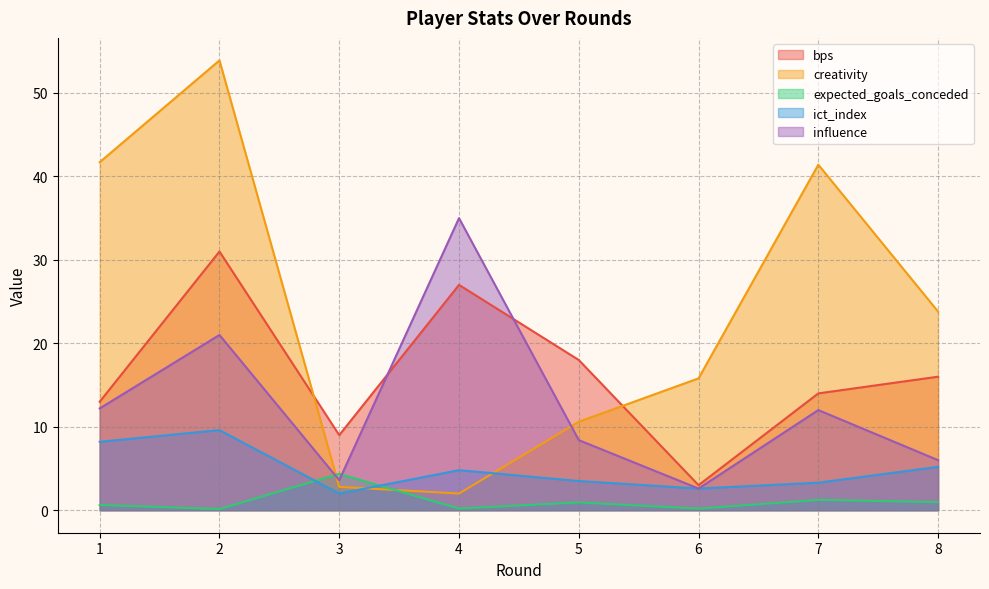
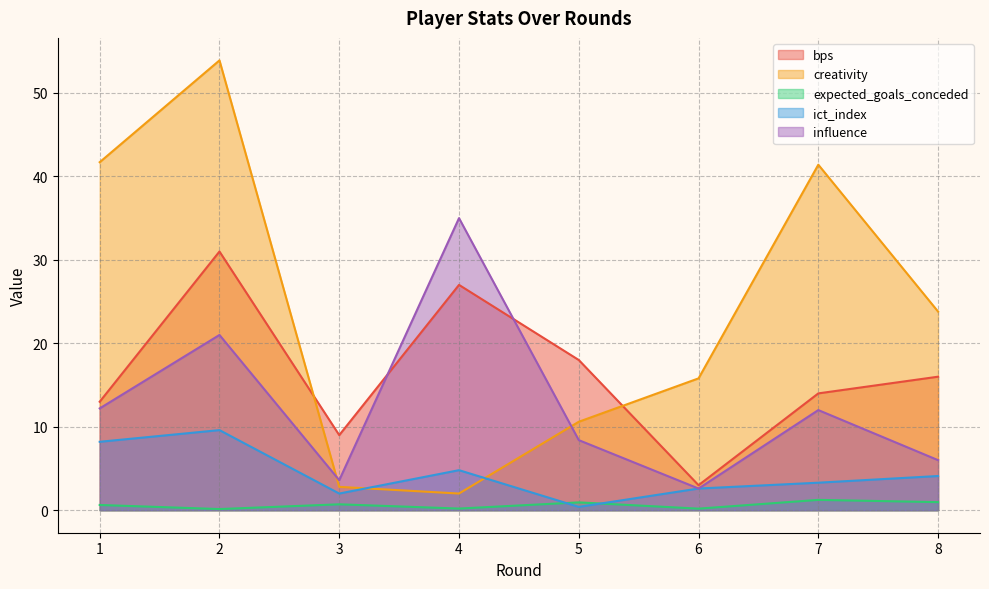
expected_goals_conceded, 3: 4 -> 1
ict_index, 5: 4 -> 0
ict_index, 8: 5 -> 4
